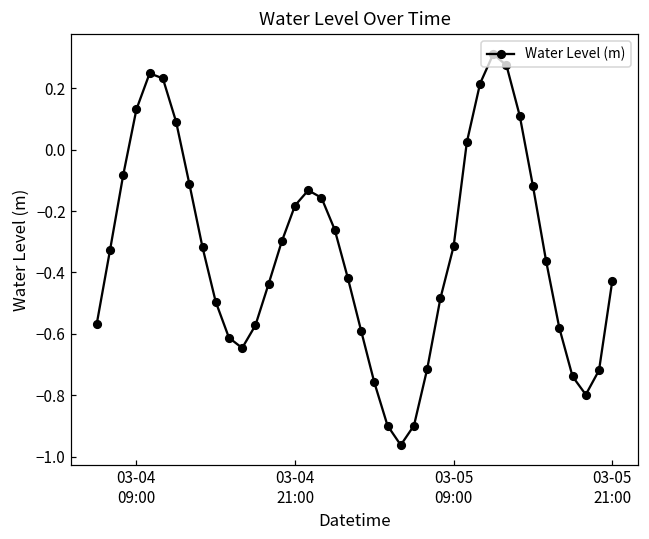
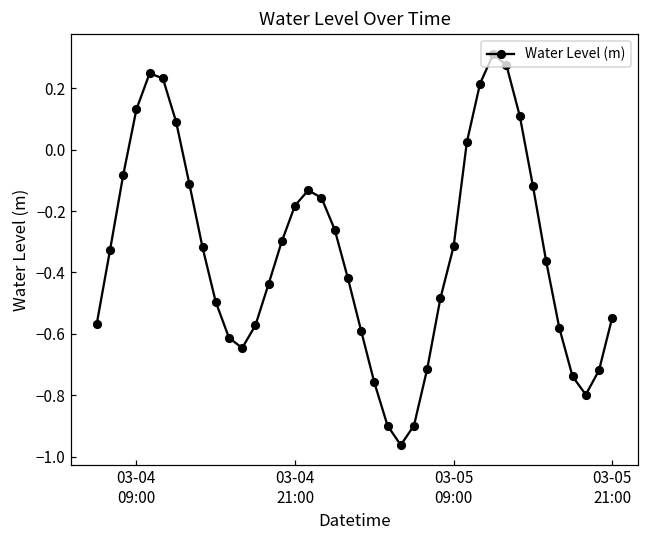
03-05 21:00: -0.43 -> -0.55
